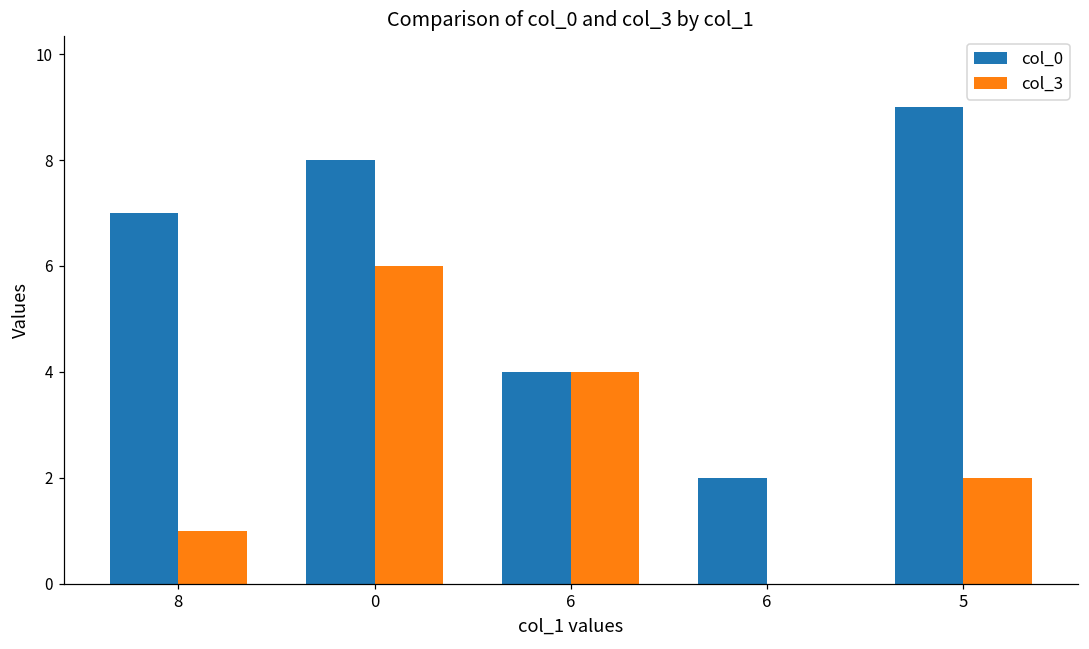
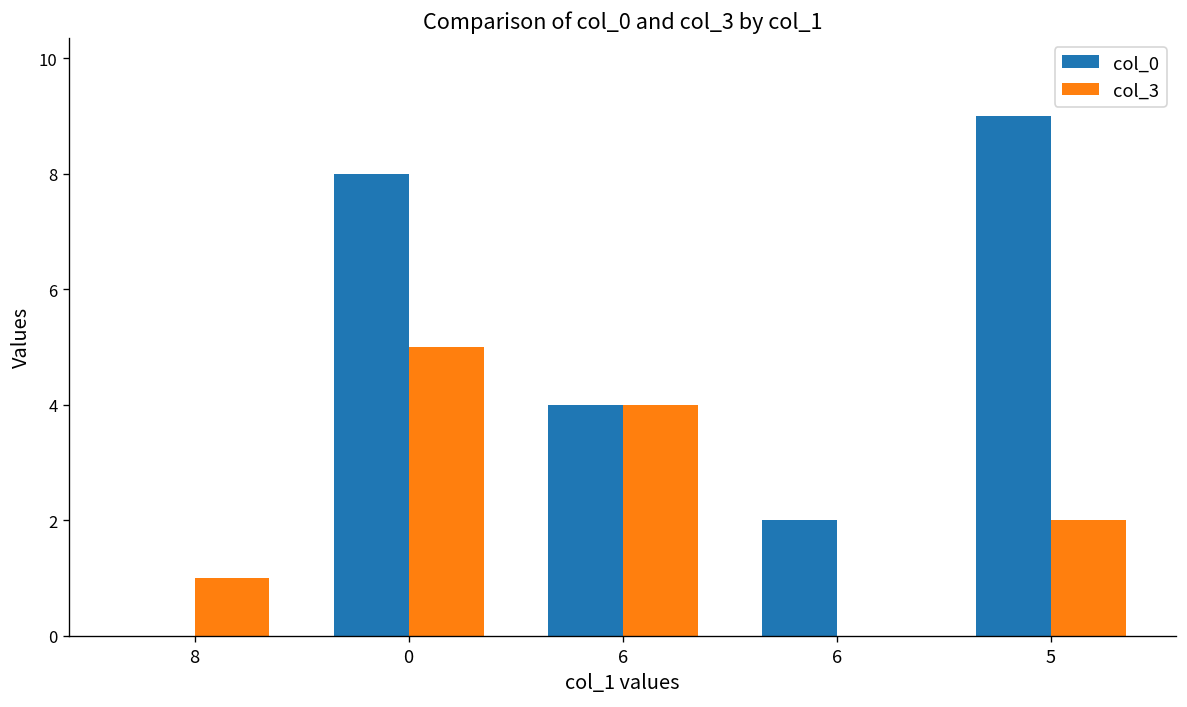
col_0, 8: 7 -> 0
col_3, 0: 6 -> 5
